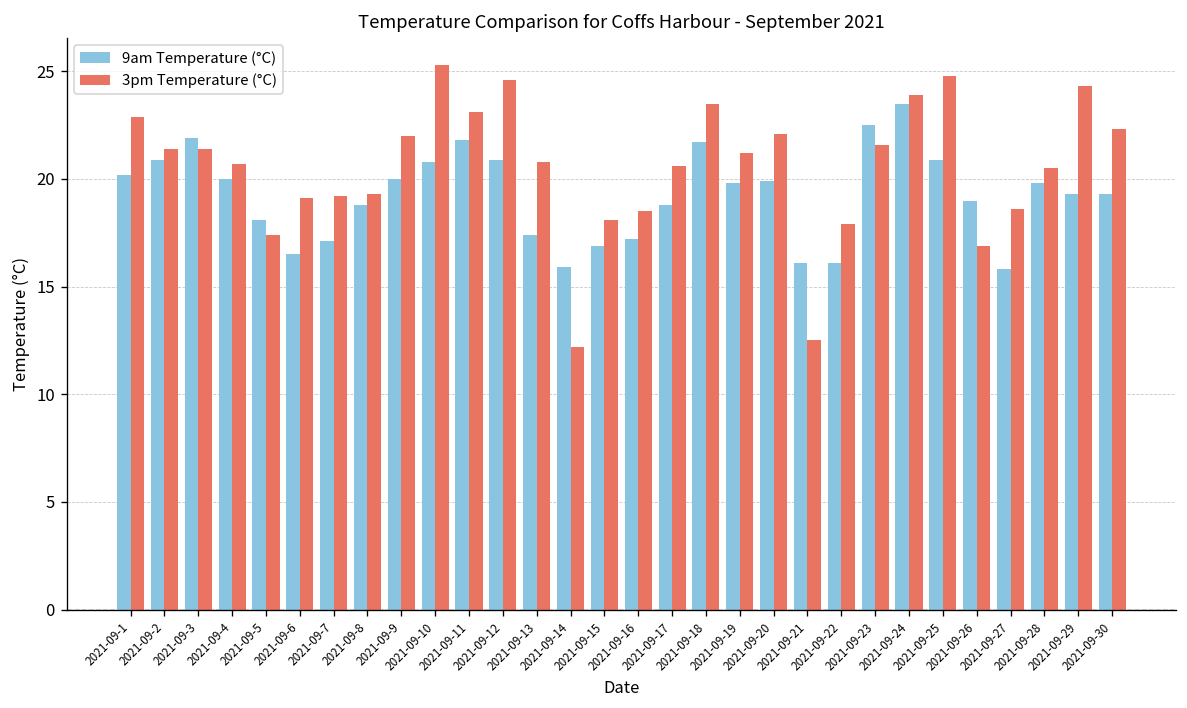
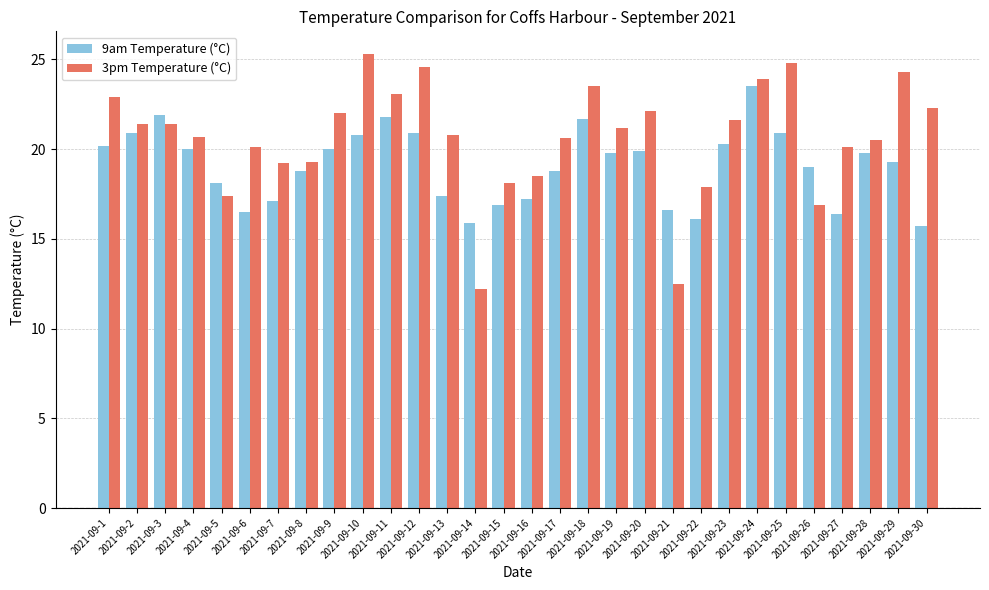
3pm Temperature (°C), 2021-09-6: 19.1 -> 20.1
9am Temperature (°C), 2021-09-21: 16.1 -> 16.6
9am Temperature (°C), 2021-09-23: 22.5 -> 20.3
9am Temperature (°C), 2021-09-27: 15.8 -> 16.4
3pm Temperature (°C), 2021-09-27: 18.6 -> 20.1
9am Temperature (°C), 2021-09-30: 19.3 -> 15.7
